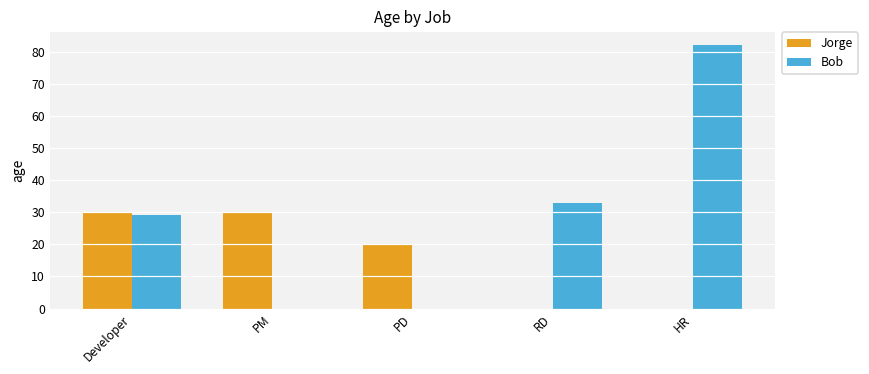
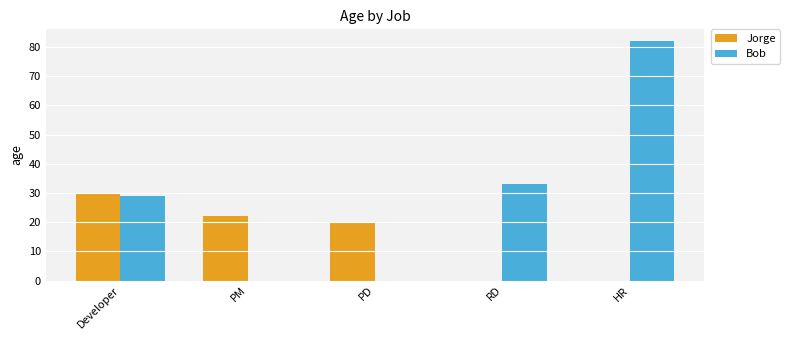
Jorge, PM: 30 -> 22
